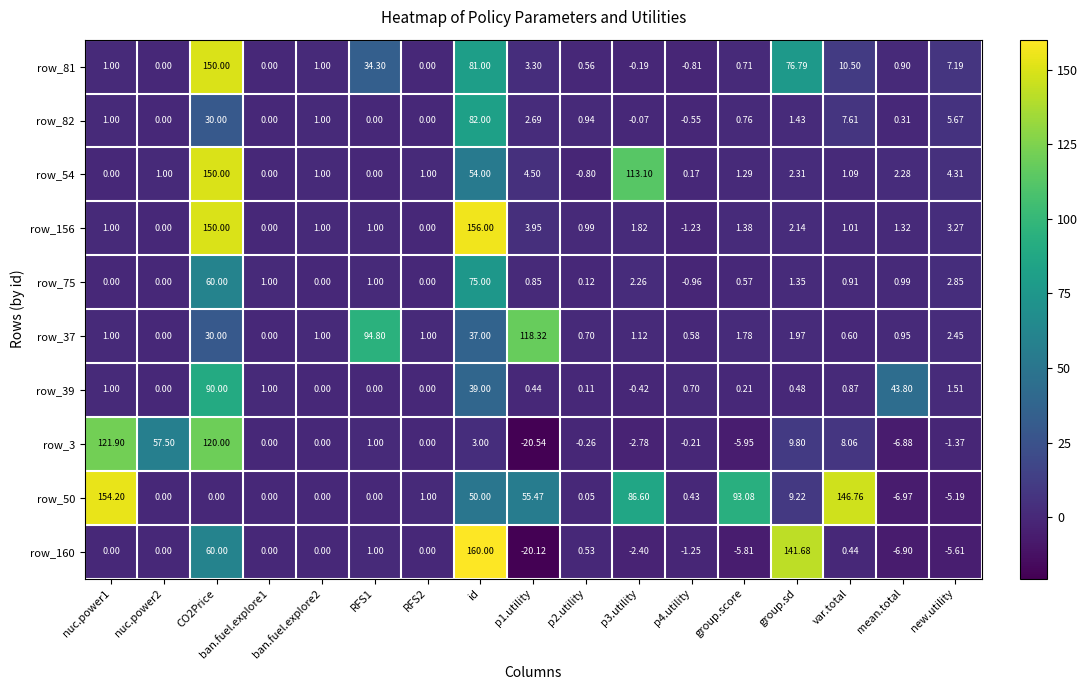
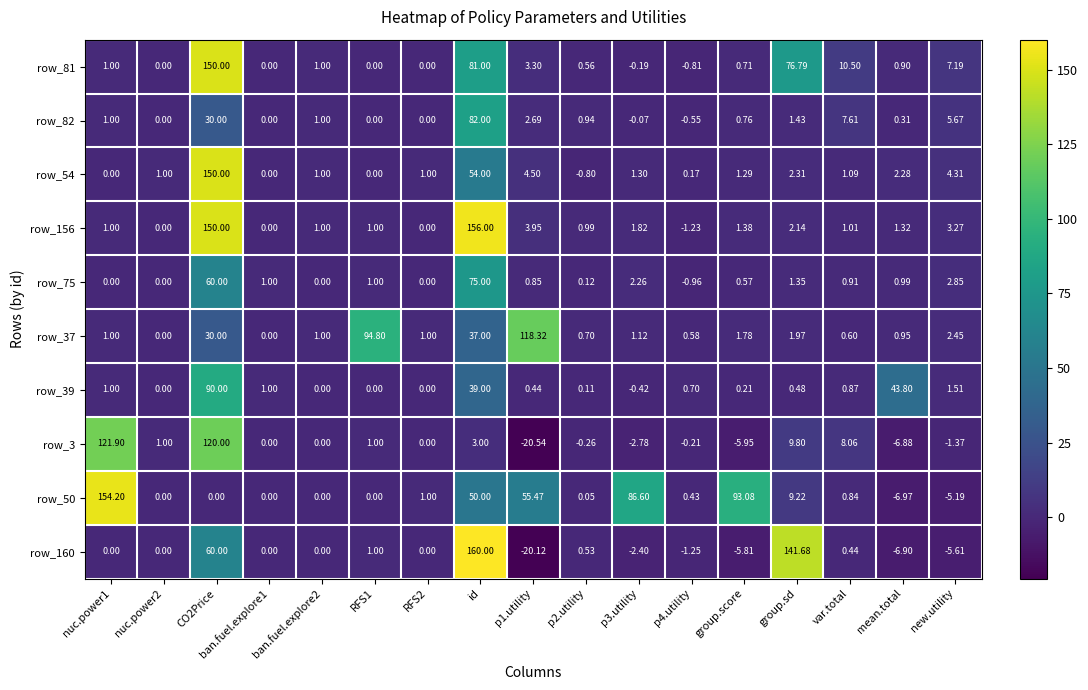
row_81, RFS1: 34.30 -> 0.00
row_54, p3.utility: 113.10 -> 1.30
row_3, nuc.power2: 57.50 -> 1.00
row_50, var.total: 146.76 -> 0.84
